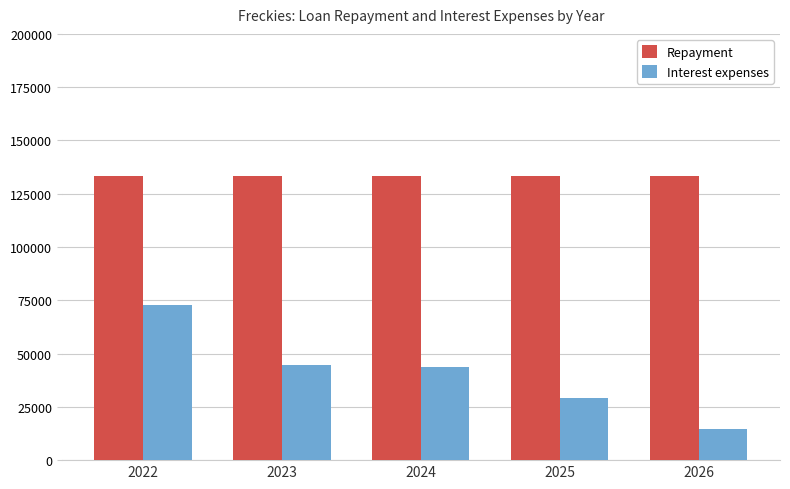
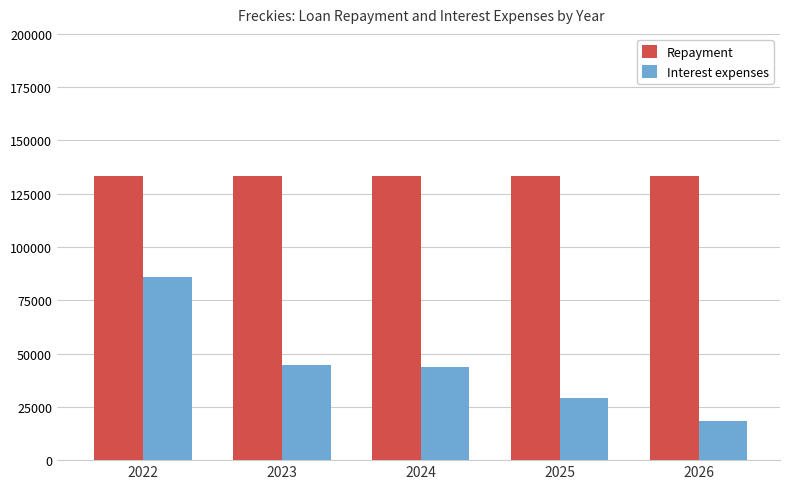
Interest expenses, 2022: 73000 -> 86000
Interest expenses, 2026: 15000 -> 18000
